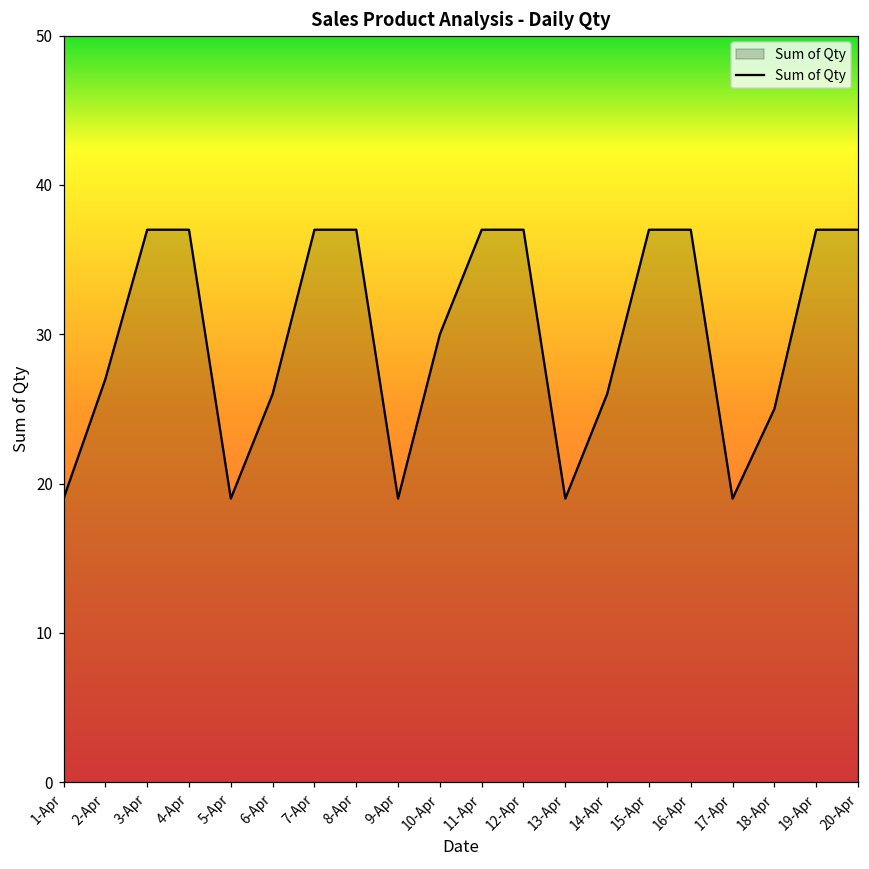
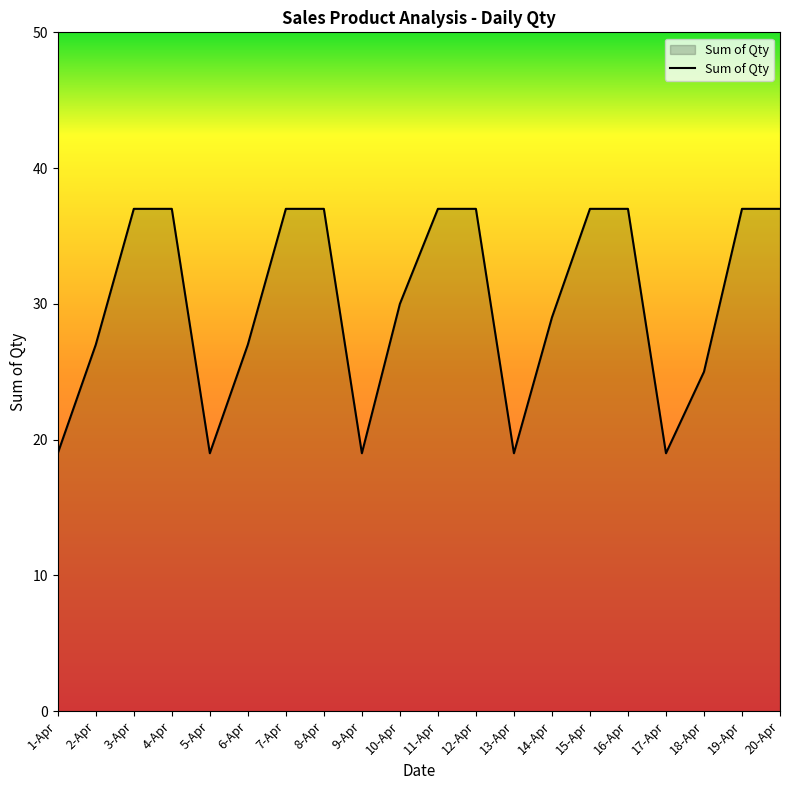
6-Apr: 26 -> 27
14-Apr: 26 -> 29
